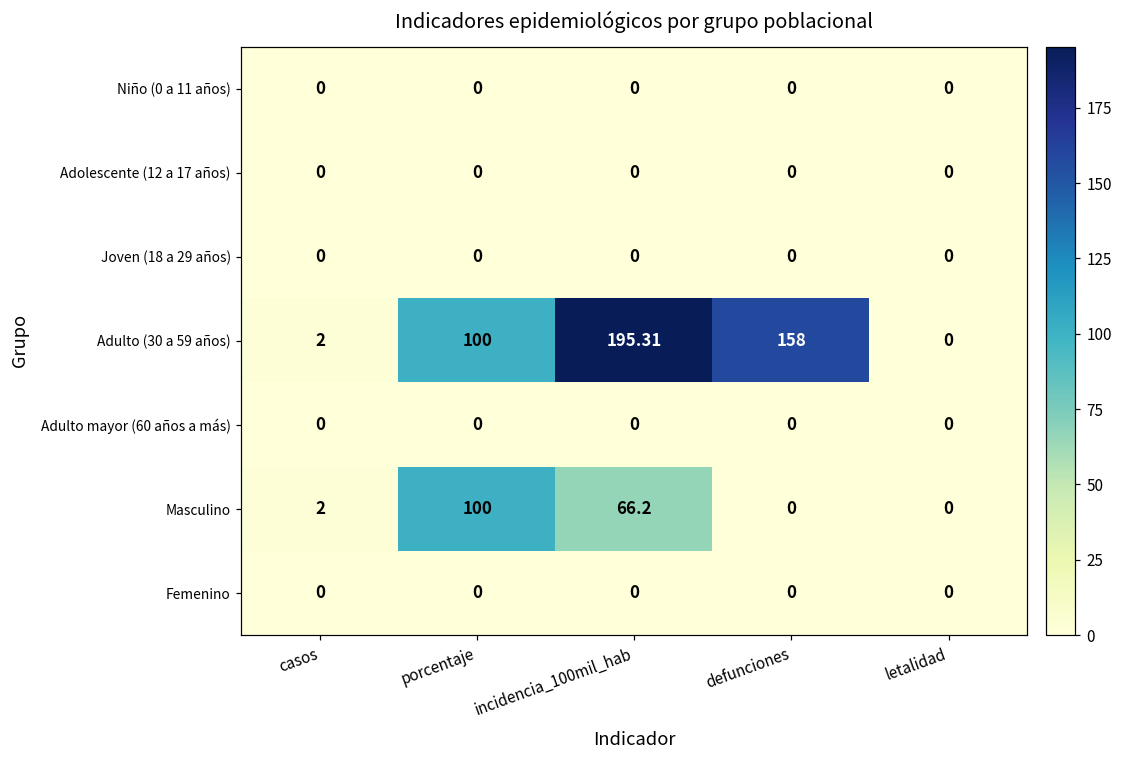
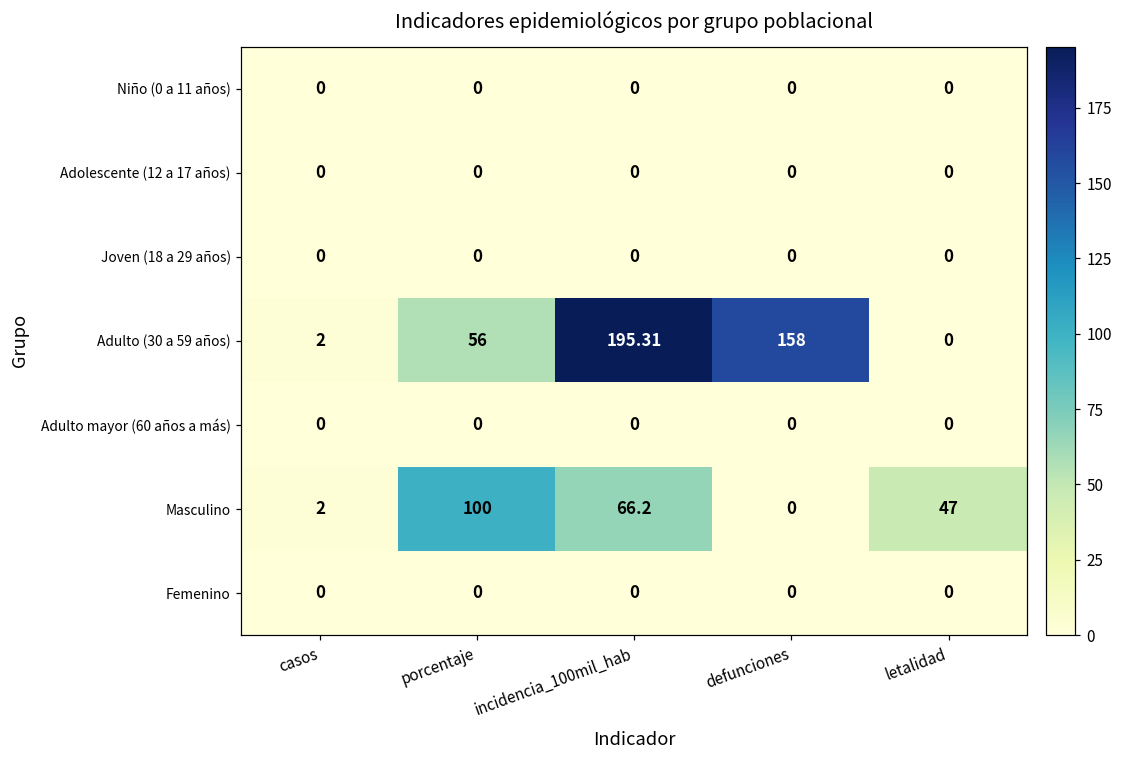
Adulto (30 a 59 años), porcentaje: 100 -> 56
Masculino, letalidad: 0 -> 47
